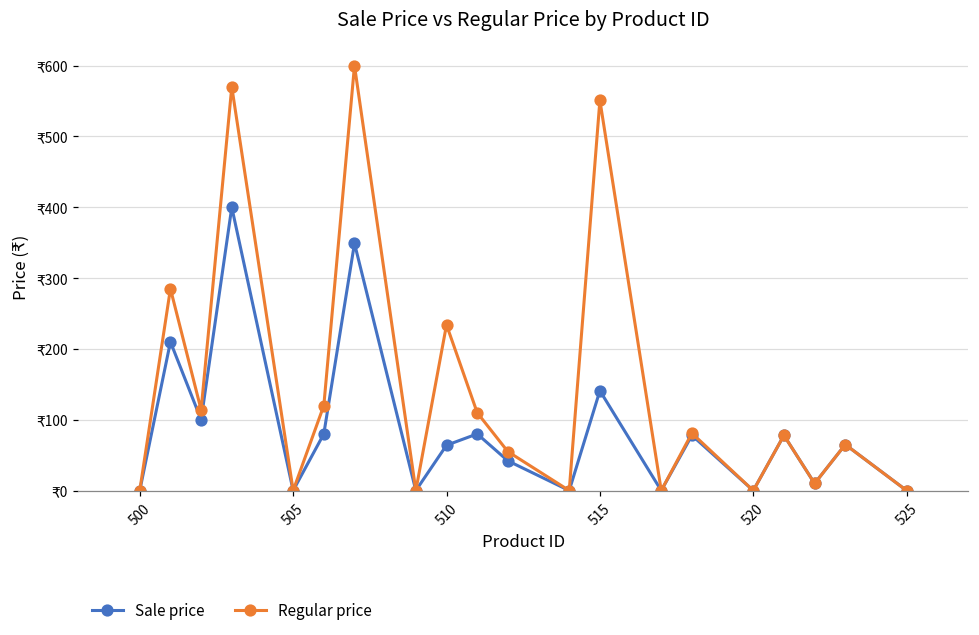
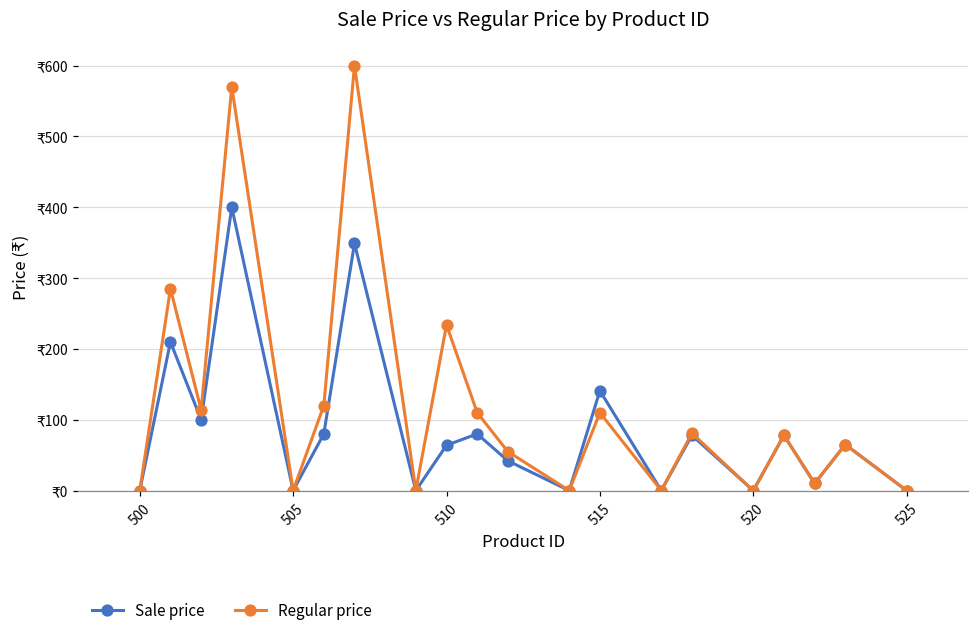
Regular price, 515: ₹550 -> ₹110
